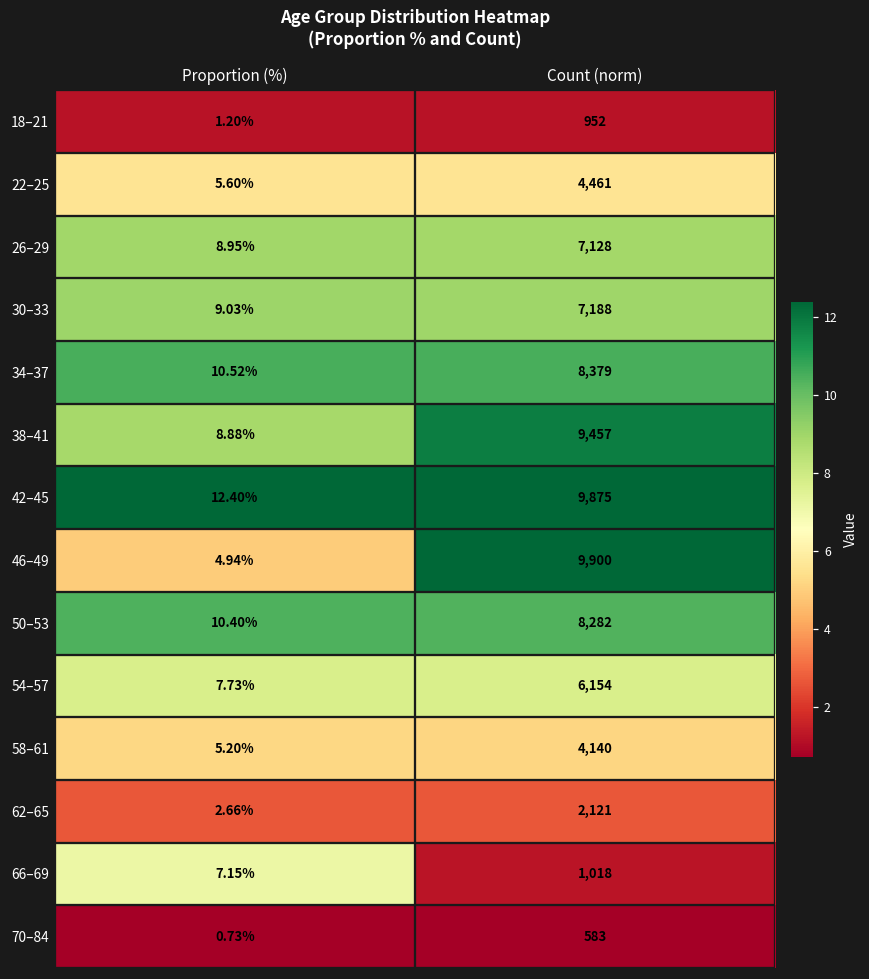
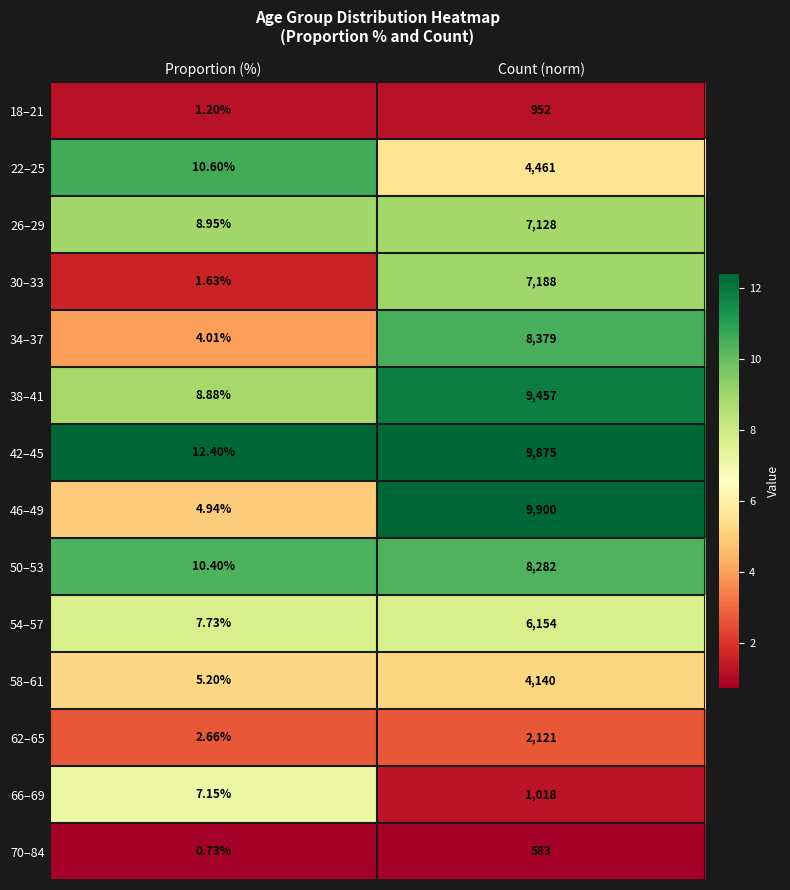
22–25, Proportion (%): 5.60% -> 10.60%
30–33, Proportion (%): 9.03% -> 1.63%
34–37, Proportion (%): 10.52% -> 4.01%
